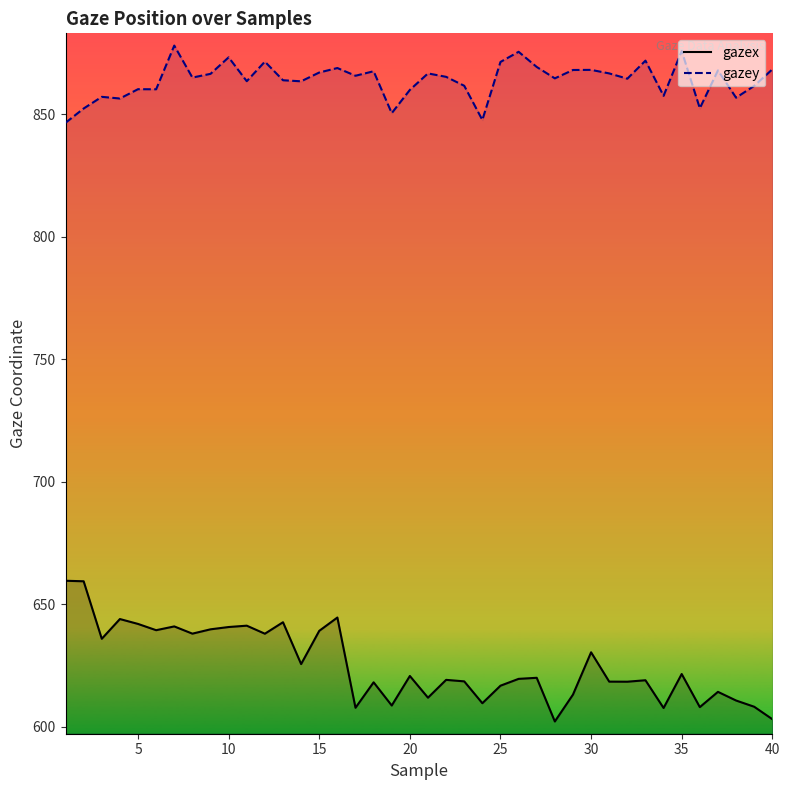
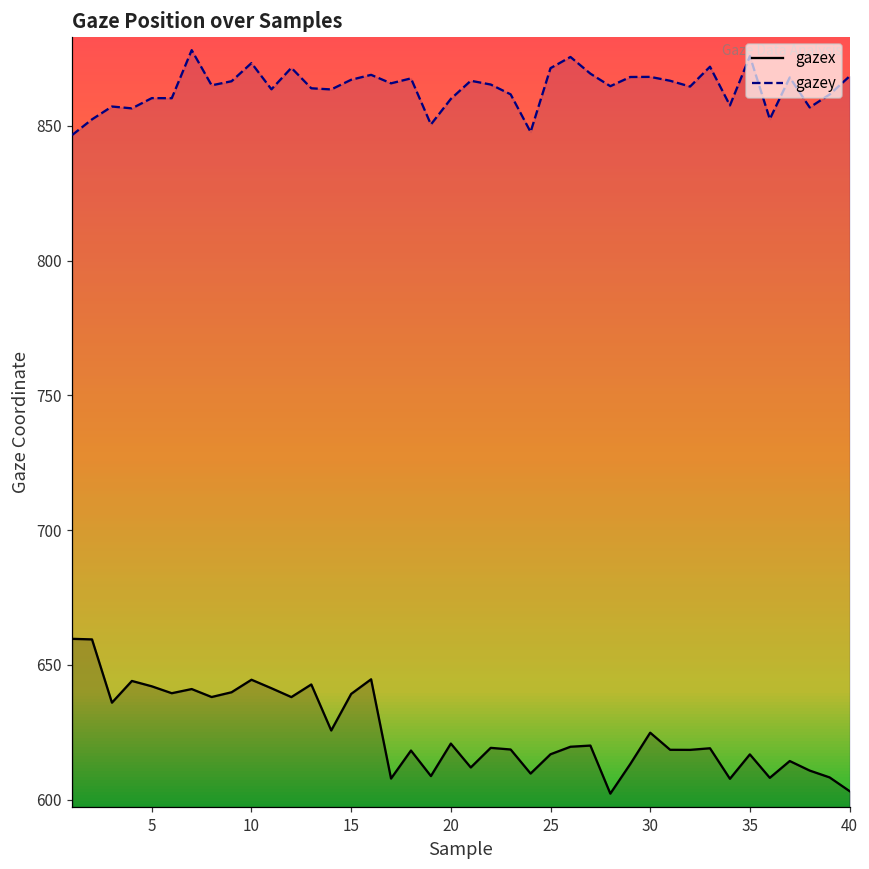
gazex, 10: 641 -> 645
gazex, 30: 630 -> 625
gazex, 35: 622 -> 617
